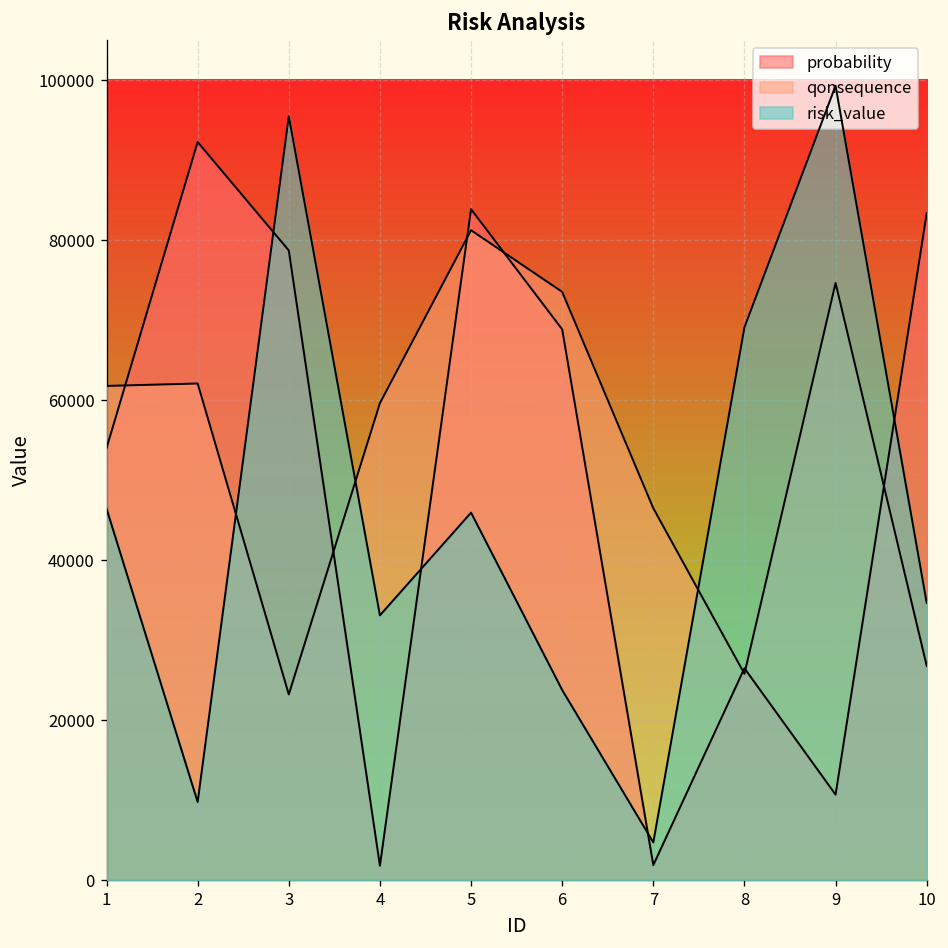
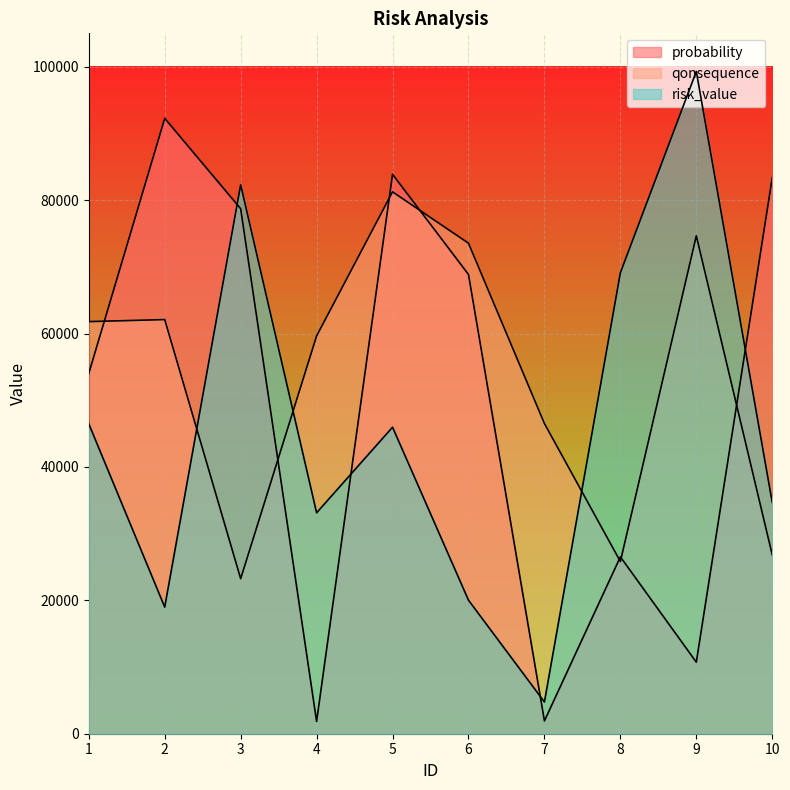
risk_value, 2: 10000 -> 19000
risk_value, 3: 95000 -> 82000
risk_value, 6: 24000 -> 20000
